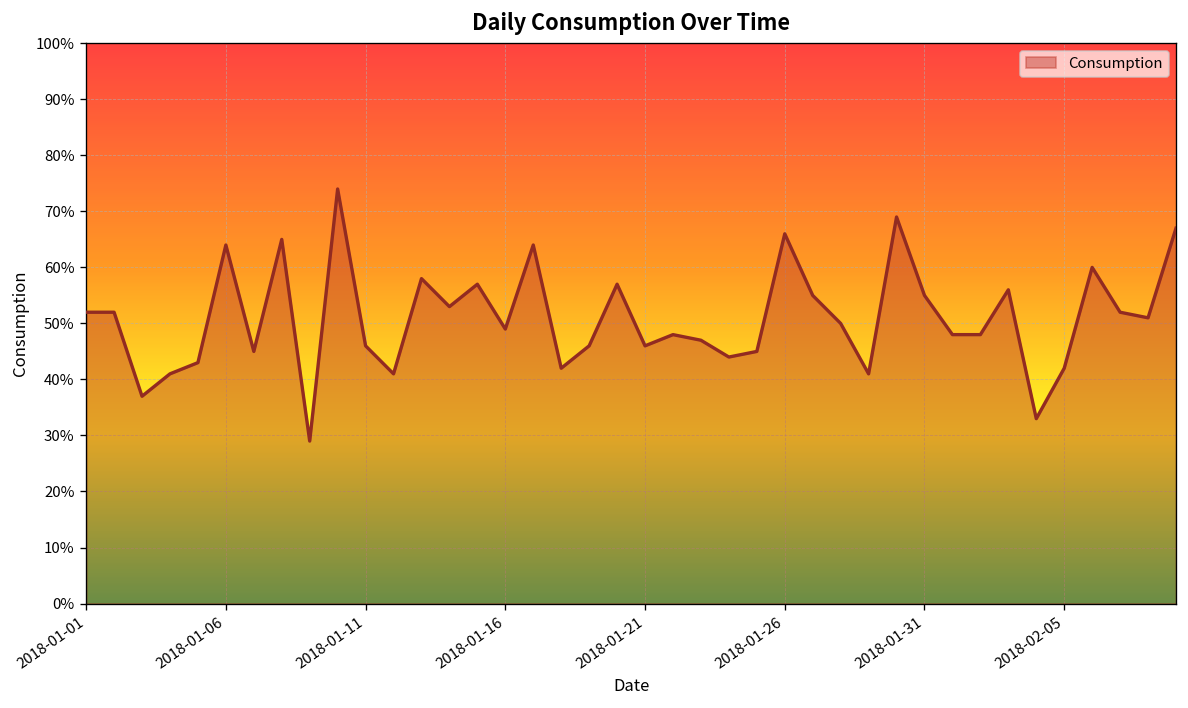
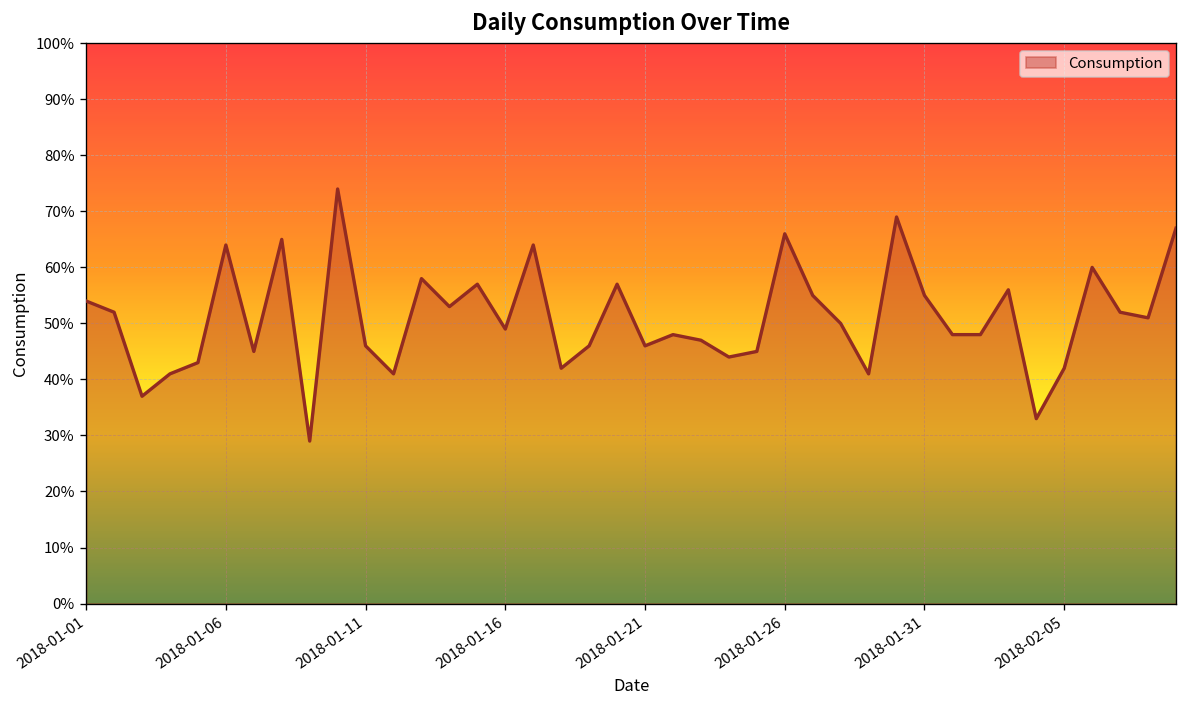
2018-01-01: 52% -> 54%
